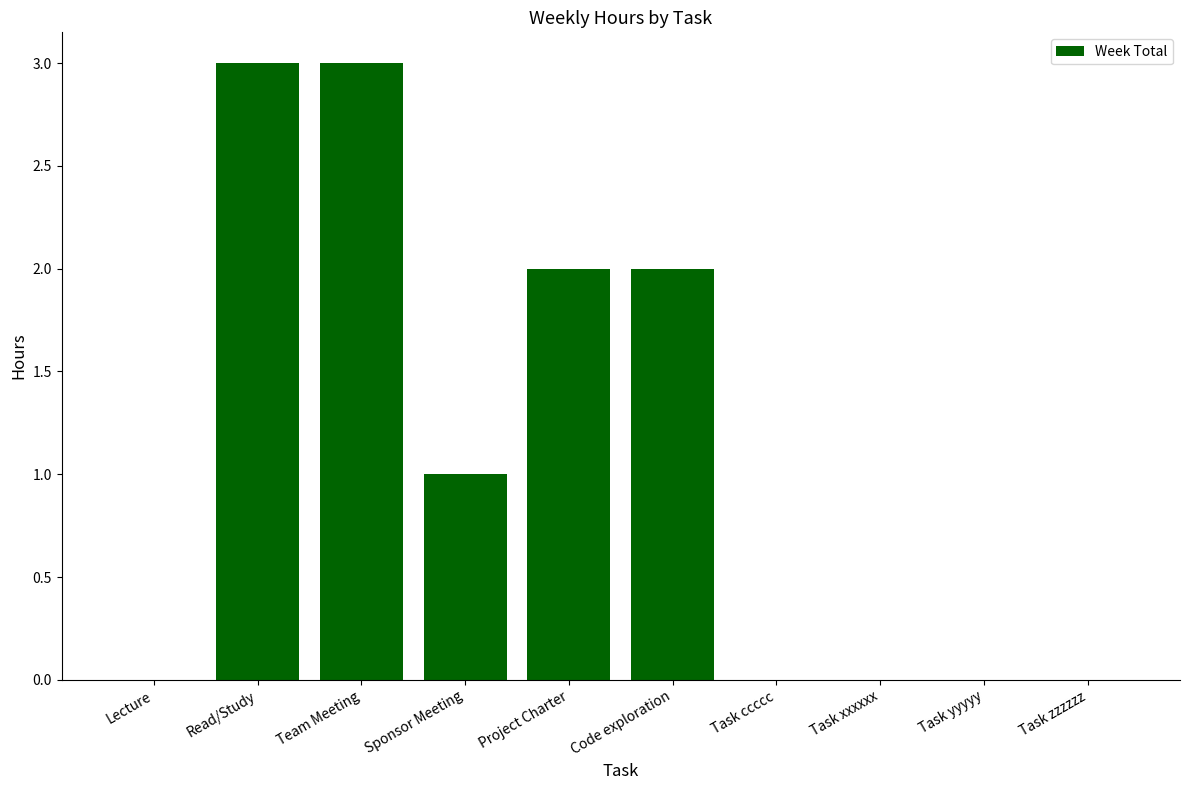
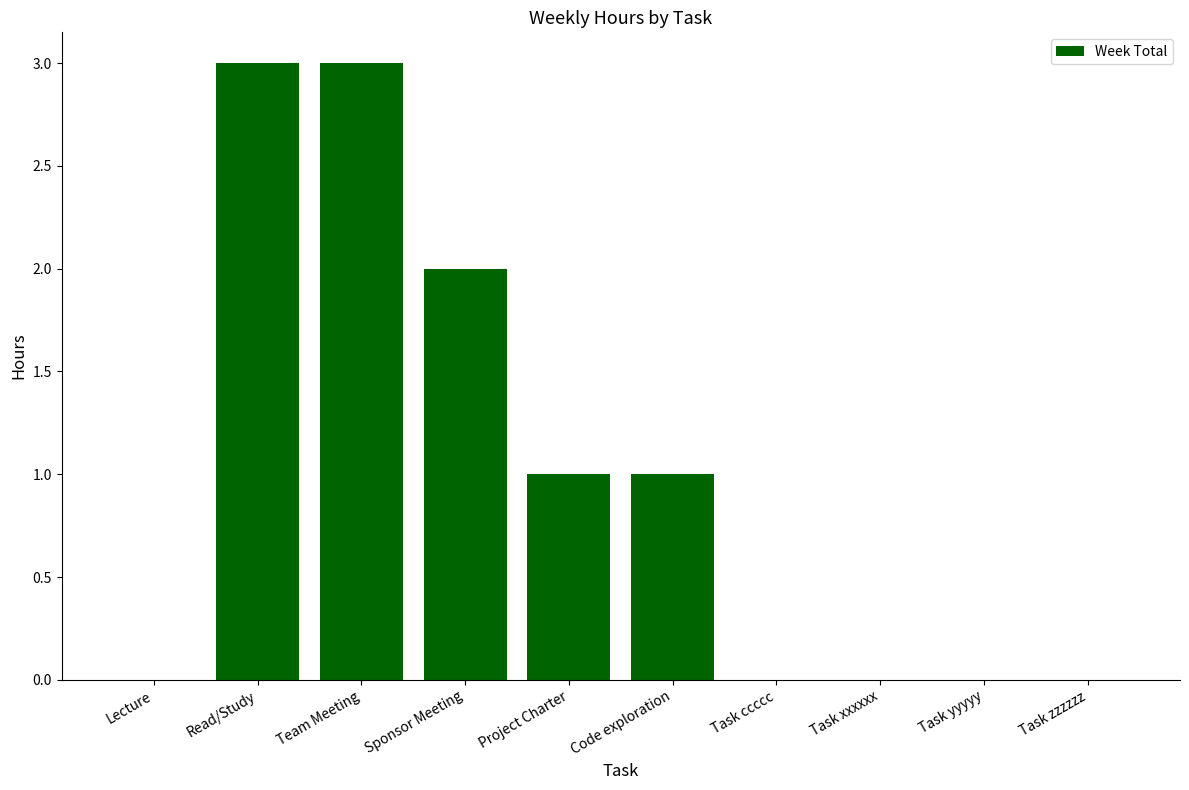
Sponsor Meeting: 1 -> 2
Project Charter: 2 -> 1
Code exploration: 2 -> 1
